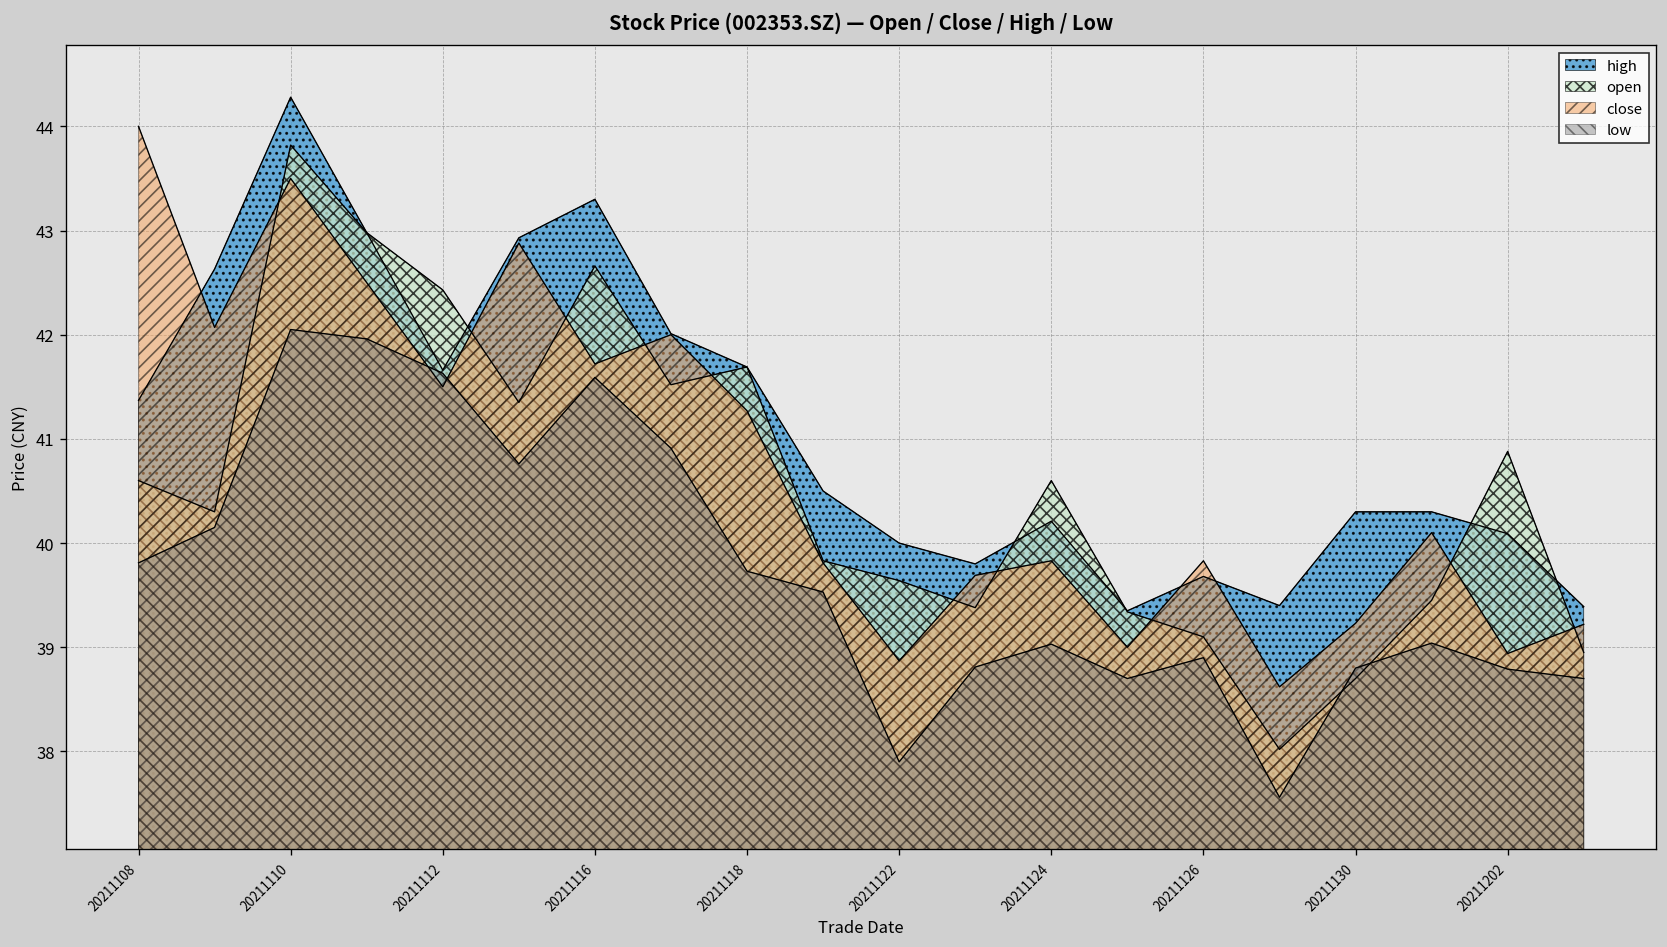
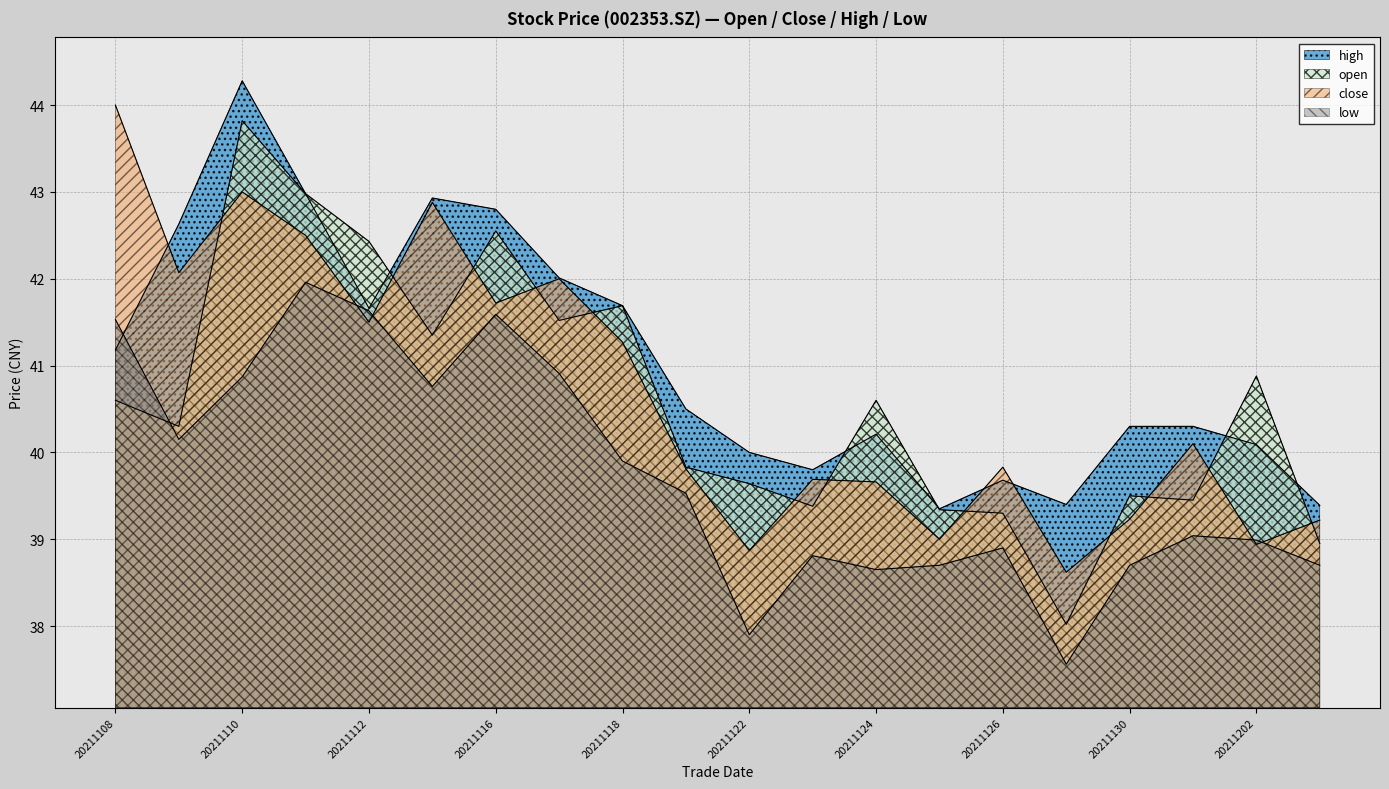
high, 20211108: 41.4 -> 41.2
low, 20211108: 39.8 -> 41.5
close, 20211110: 43.5 -> 43.0
low, 20211110: 42.1 -> 40.9
high, 20211116: 43.3 -> 42.8
open, 20211116: 42.7 -> 42.6
low, 20211118: 39.7 -> 39.9
close, 20211124: 39.8 -> 39.7
low, 20211124: 39.0 -> 38.7
open, 20211126: 39.1 -> 39.3
open, 20211130: 38.7 -> 39.5
low, 20211130: 38.8 -> 38.7
low, 20211202: 38.8 -> 39.0
